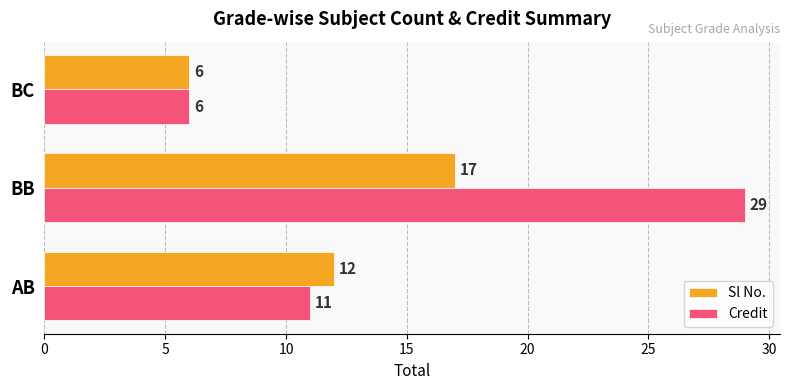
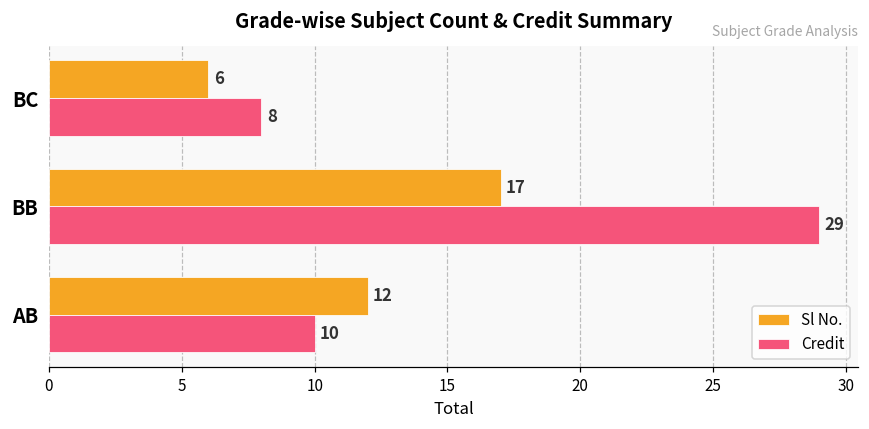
Credit, BC: 6 -> 8
Credit, AB: 11 -> 10
